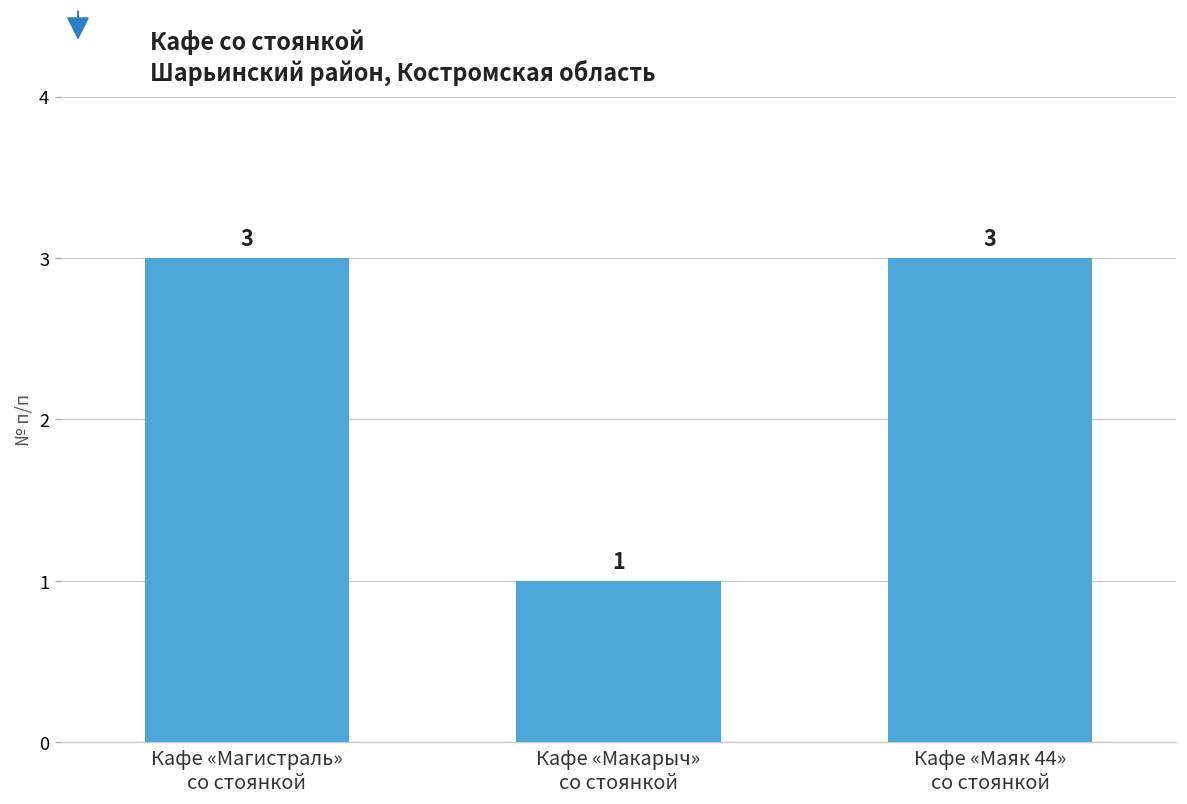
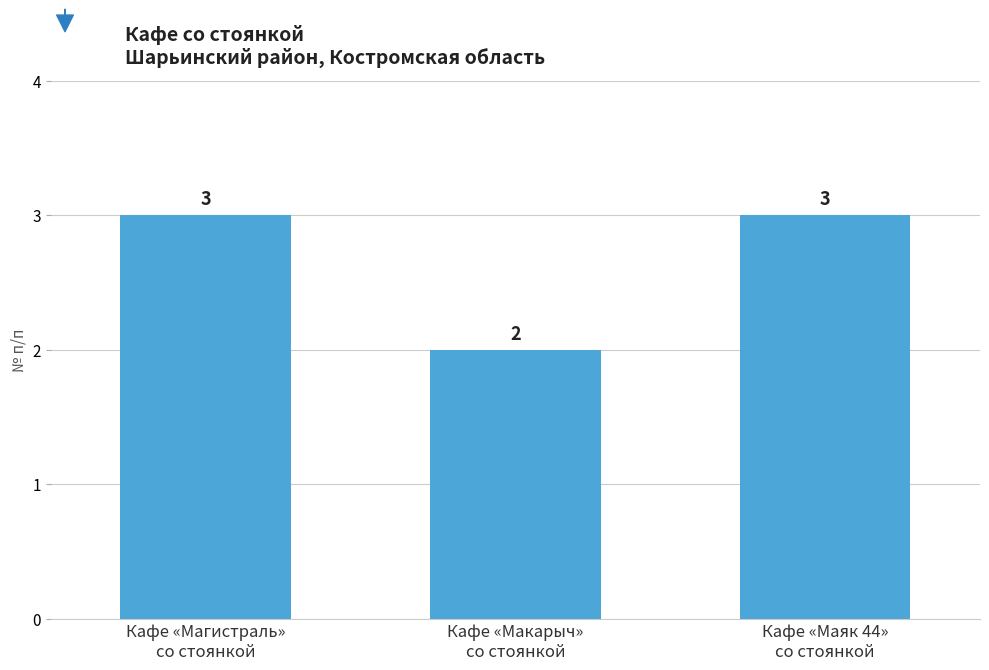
Кафе «Макарыч» со стоянкой: 1 -> 2
